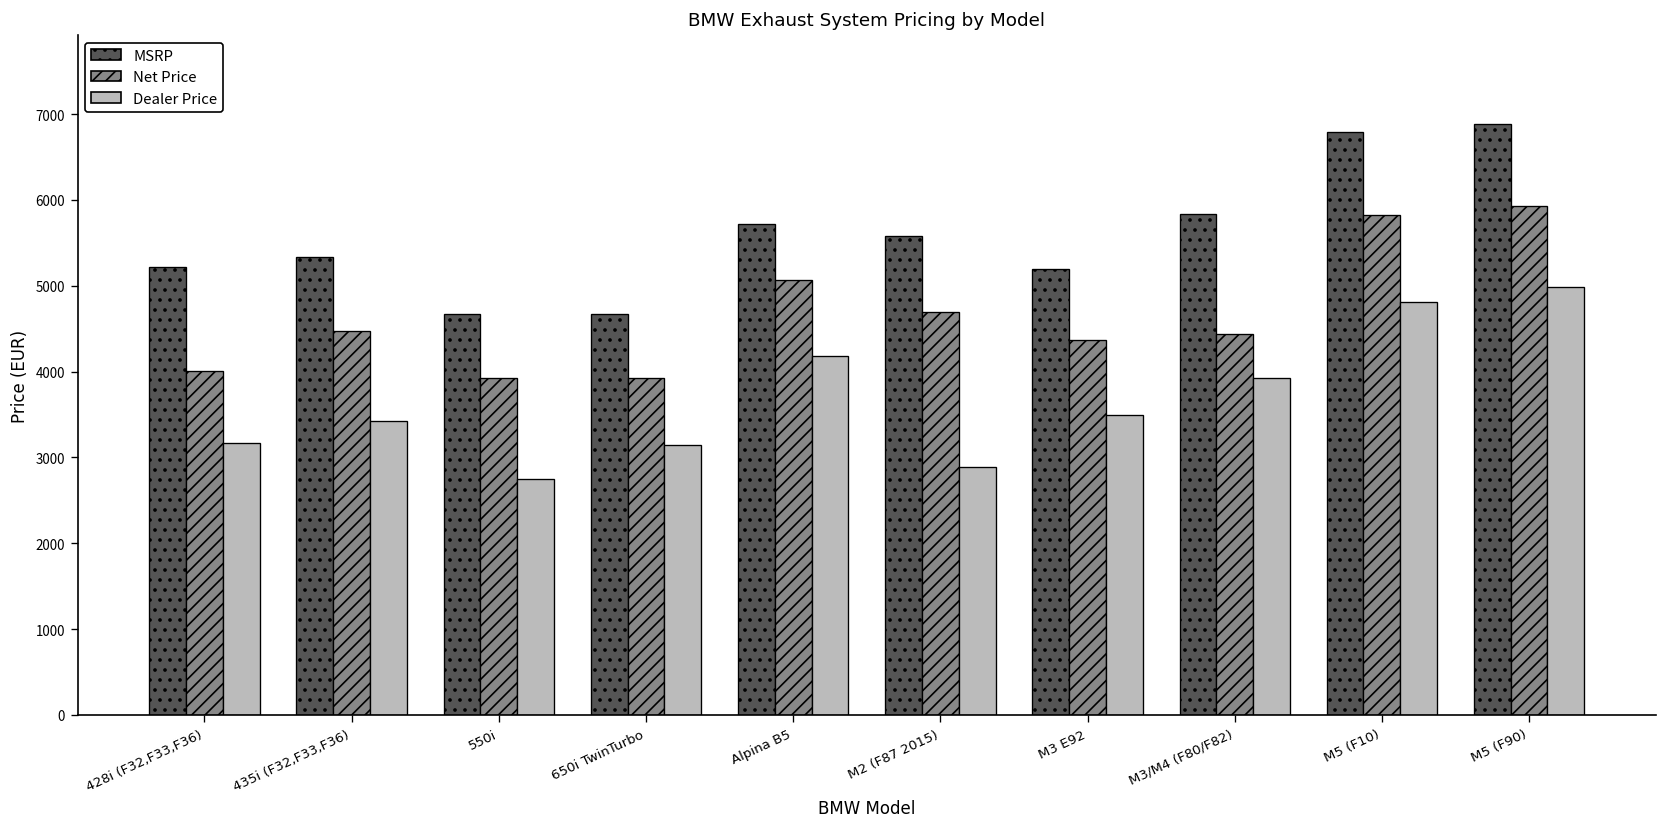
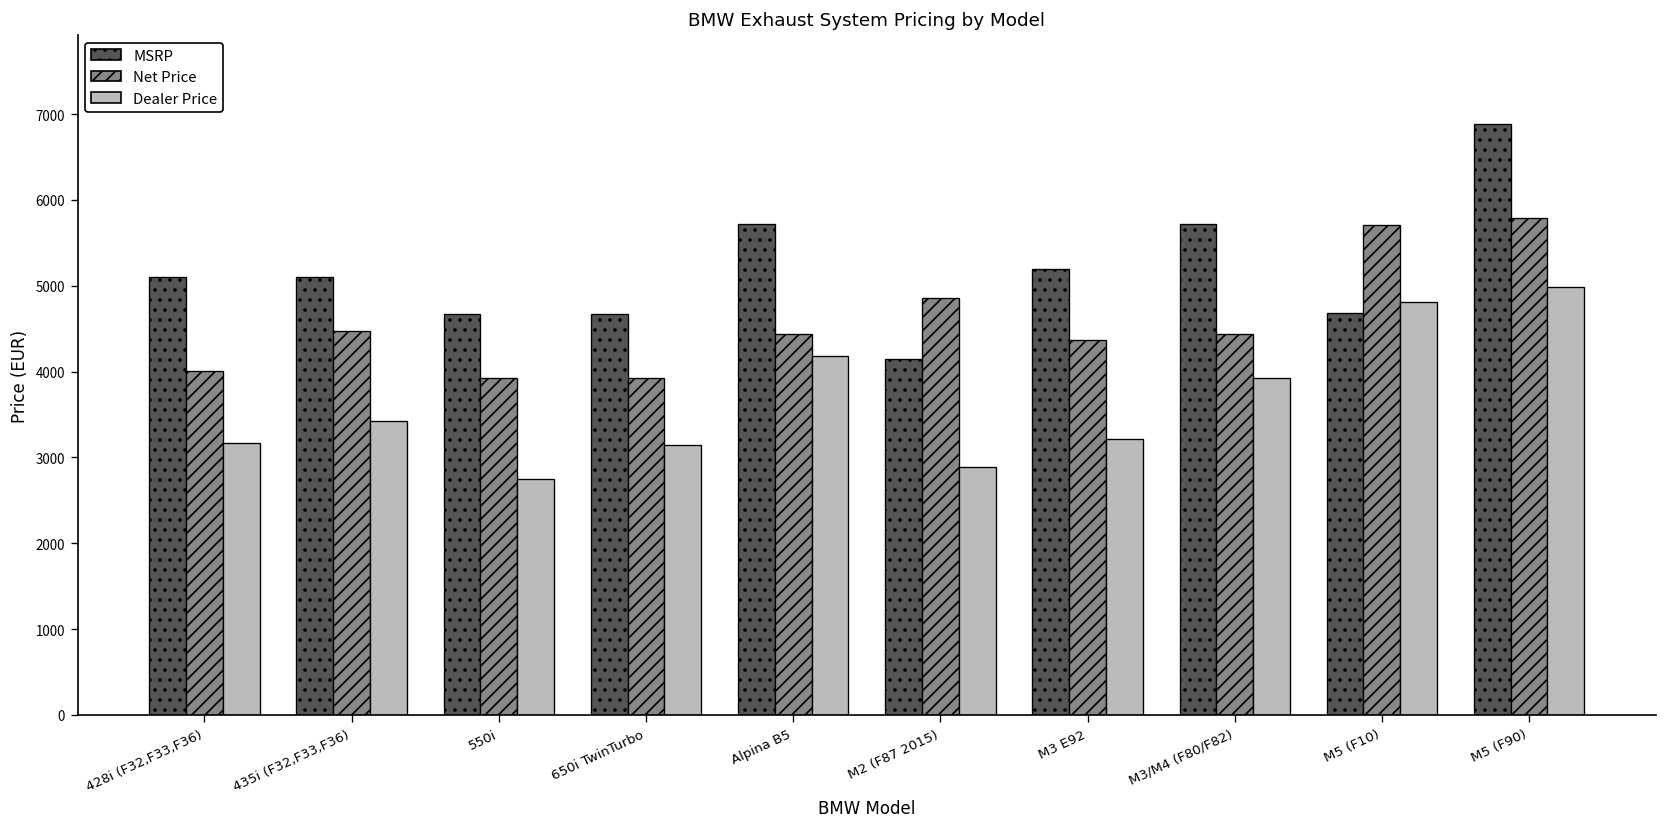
MSRP, 428i (F32,F33,F36): 5200 -> 5100
MSRP, 435i (F32,F33,F36): 5300 -> 5100
Net Price, Alpina B5: 5100 -> 4400
MSRP, M2 (F87 2015): 5600 -> 4100
Net Price, M2 (F87 2015): 4700 -> 4900
Dealer Price, M3 E92: 3500 -> 3200
MSRP, M3/M4 (F80/F82): 5800 -> 5700
MSRP, M5 (F10): 6800 -> 4700
Net Price, M5 (F10): 5800 -> 5700
Net Price, M5 (F90): 5900 -> 5800
